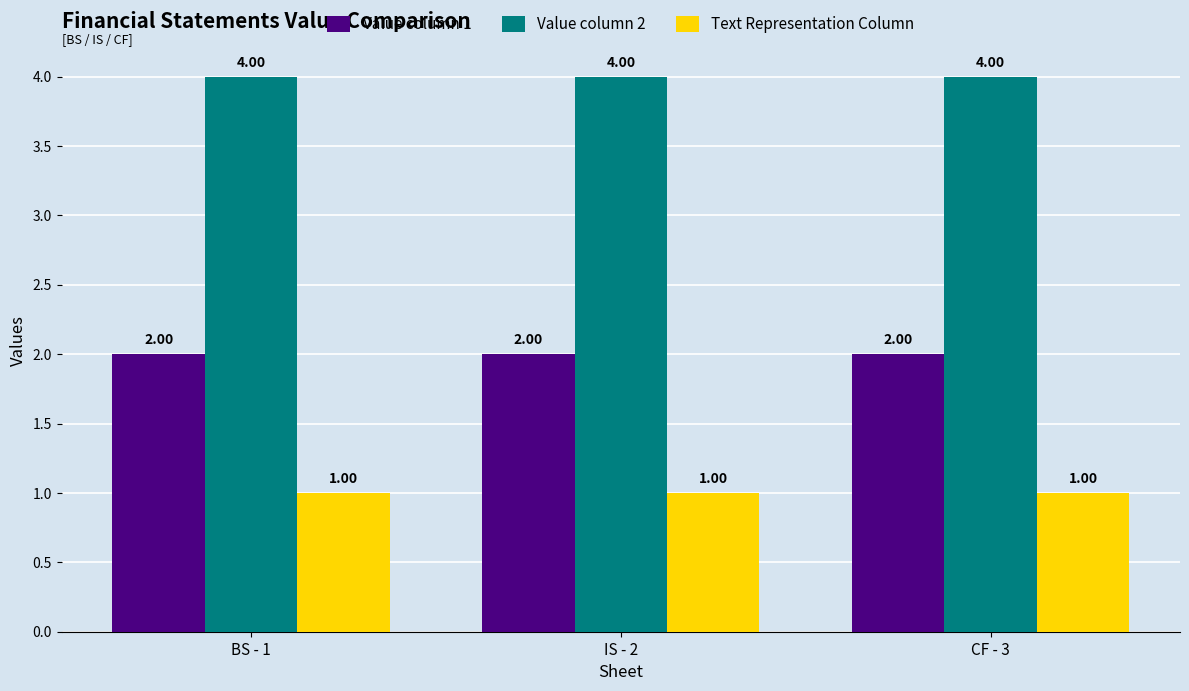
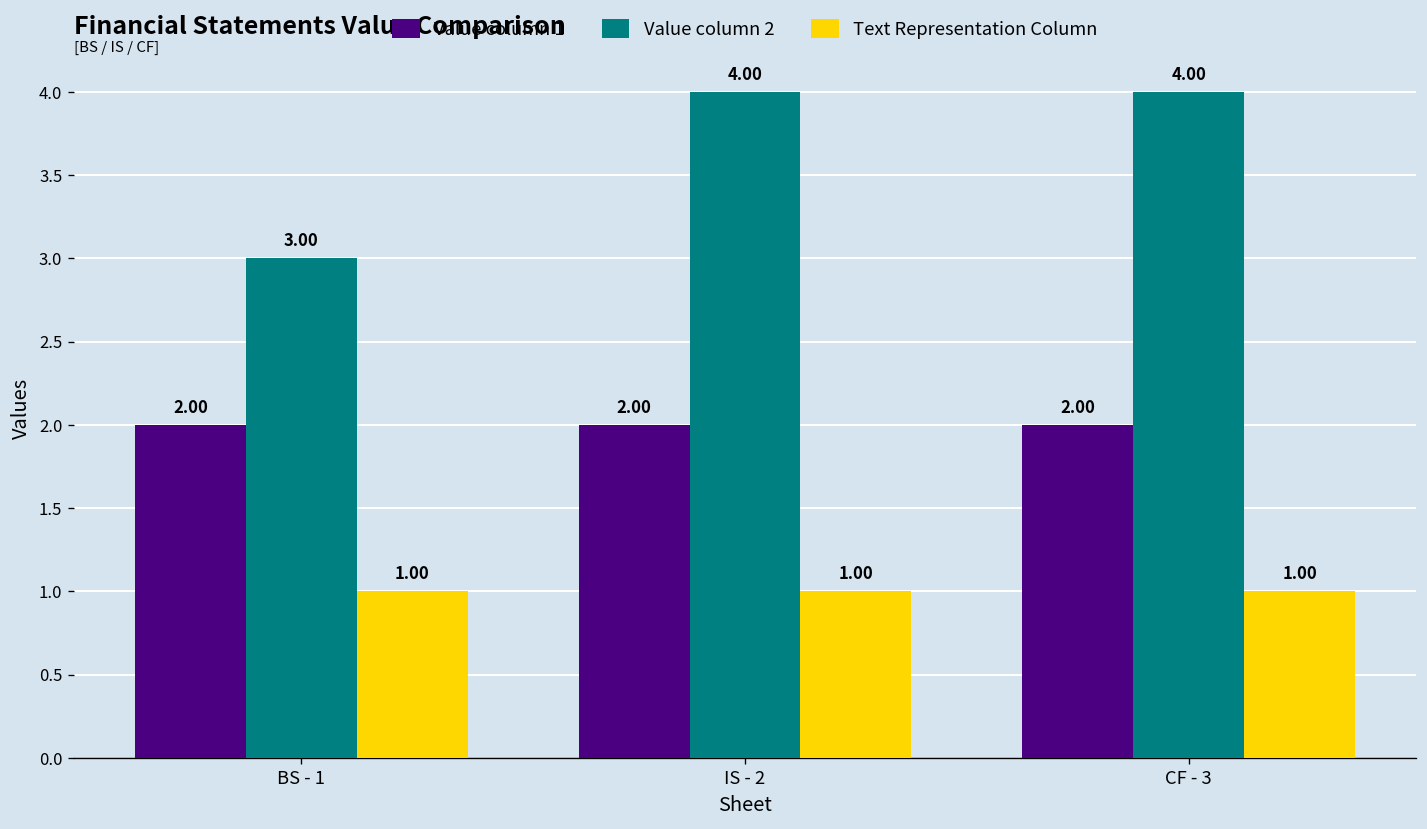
Value column 2, BS - 1: 4.00 -> 3.00
